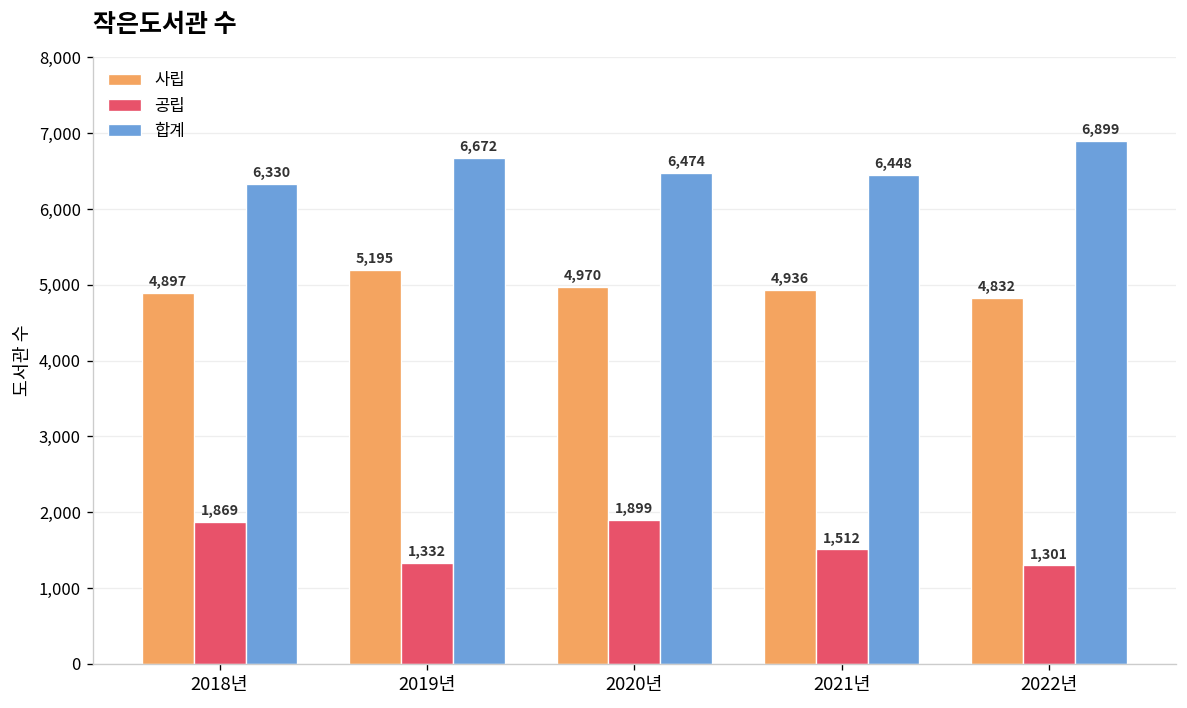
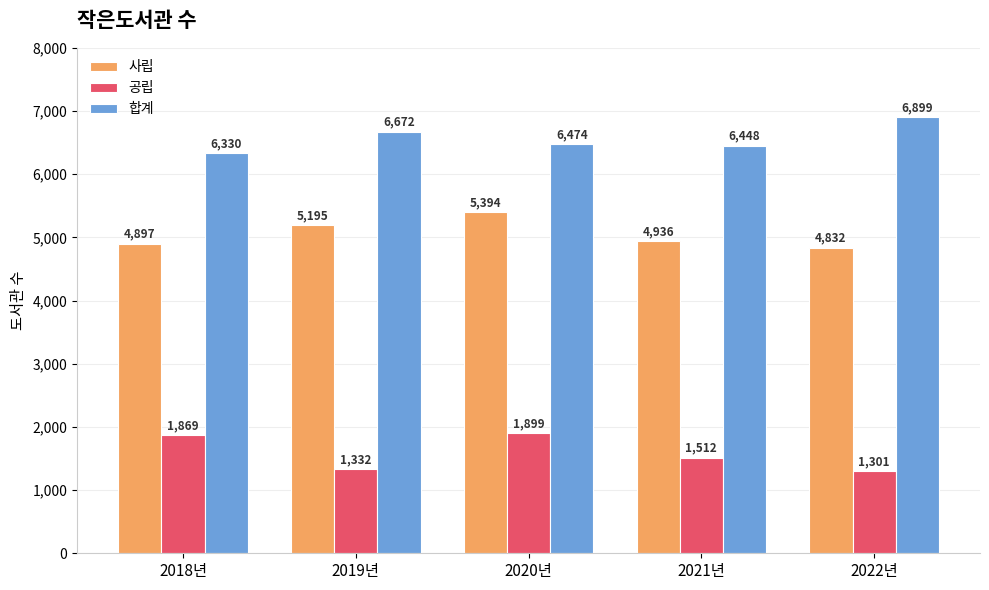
사립, 2020년: 4,970 -> 5,394
